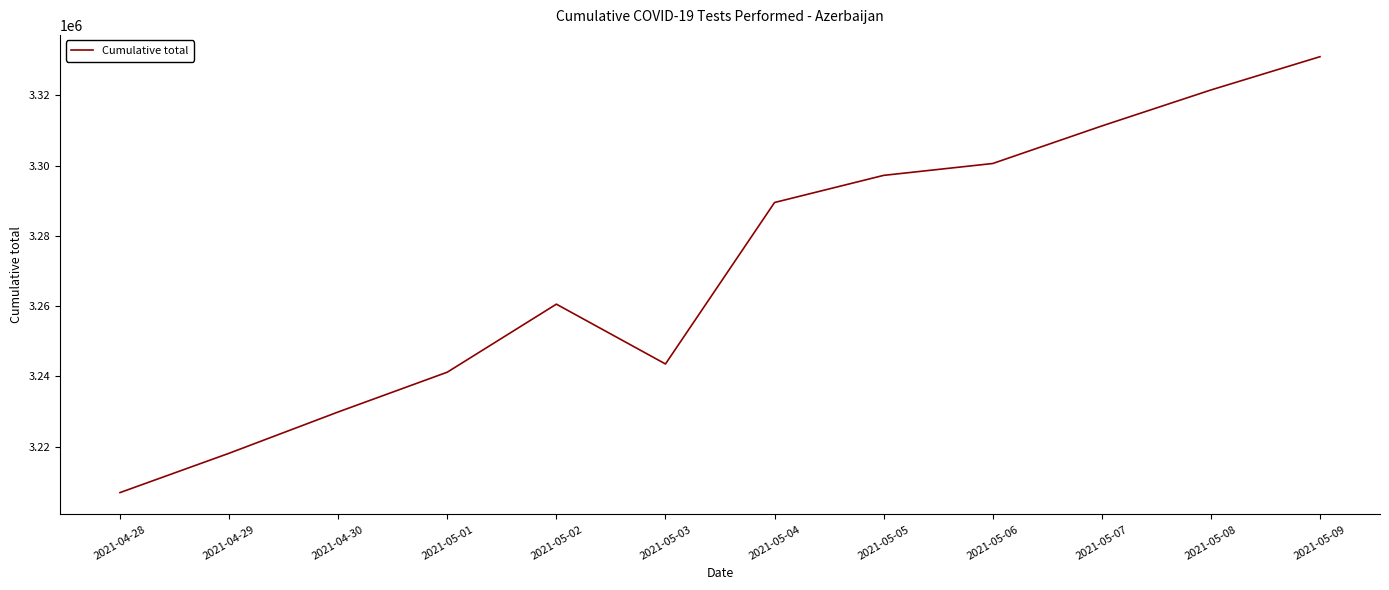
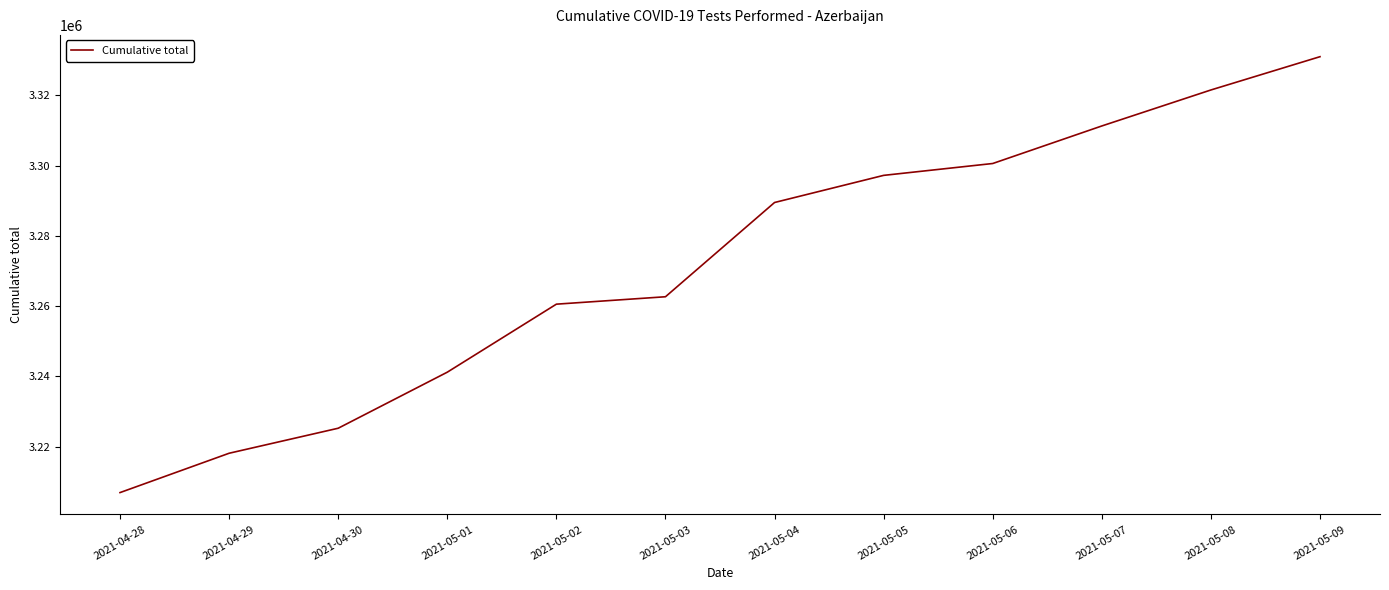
2021-04-30: 3230000 -> 3225000
2021-05-03: 3244000 -> 3263000
